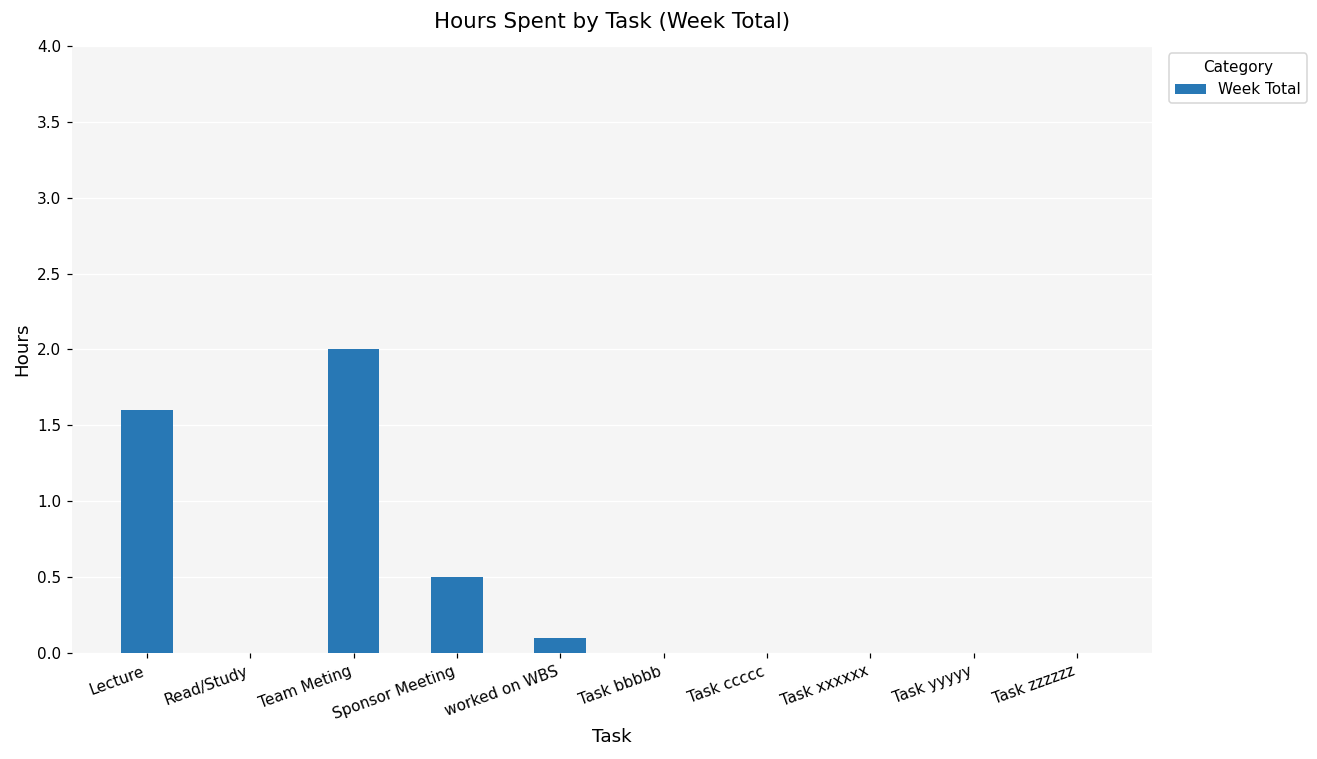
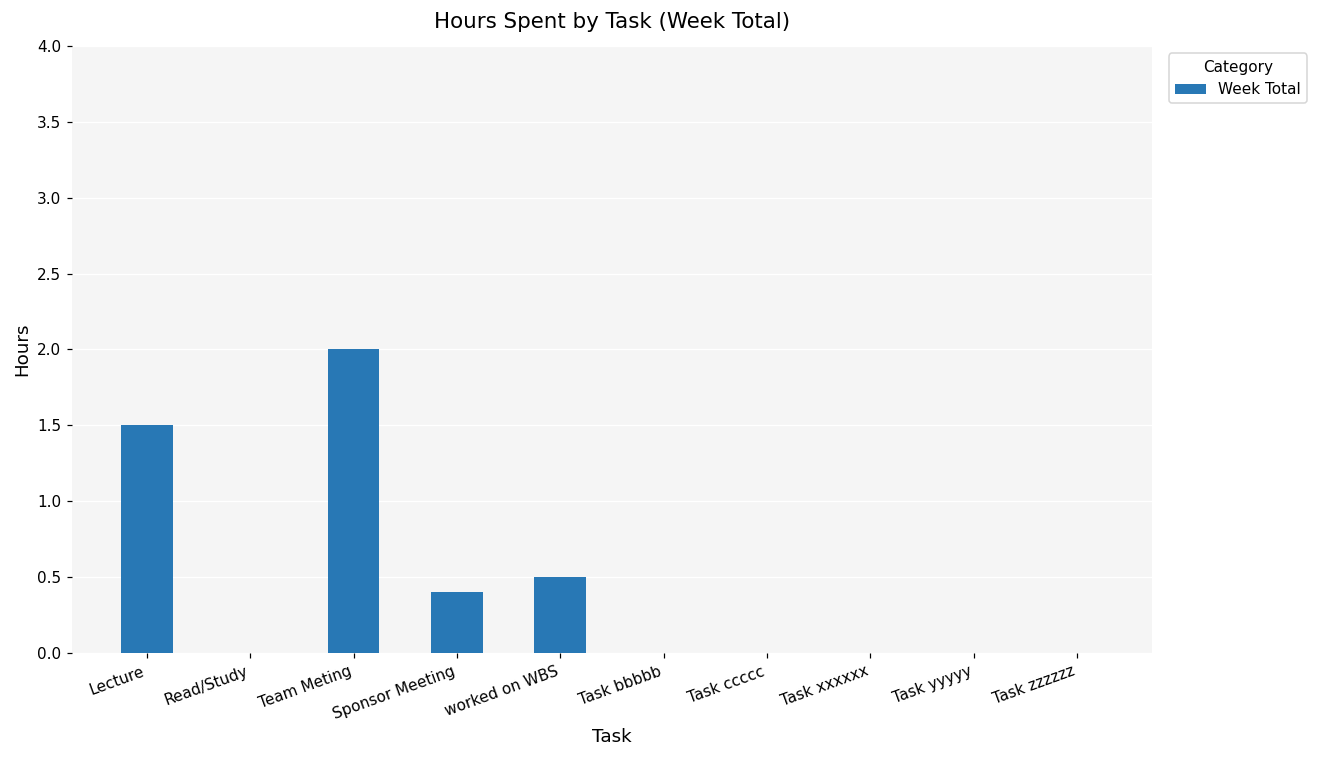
Lecture: 1.6 -> 1.5
Sponsor Meeting: 0.5 -> 0.4
worked on WBS: 0.1 -> 0.5
